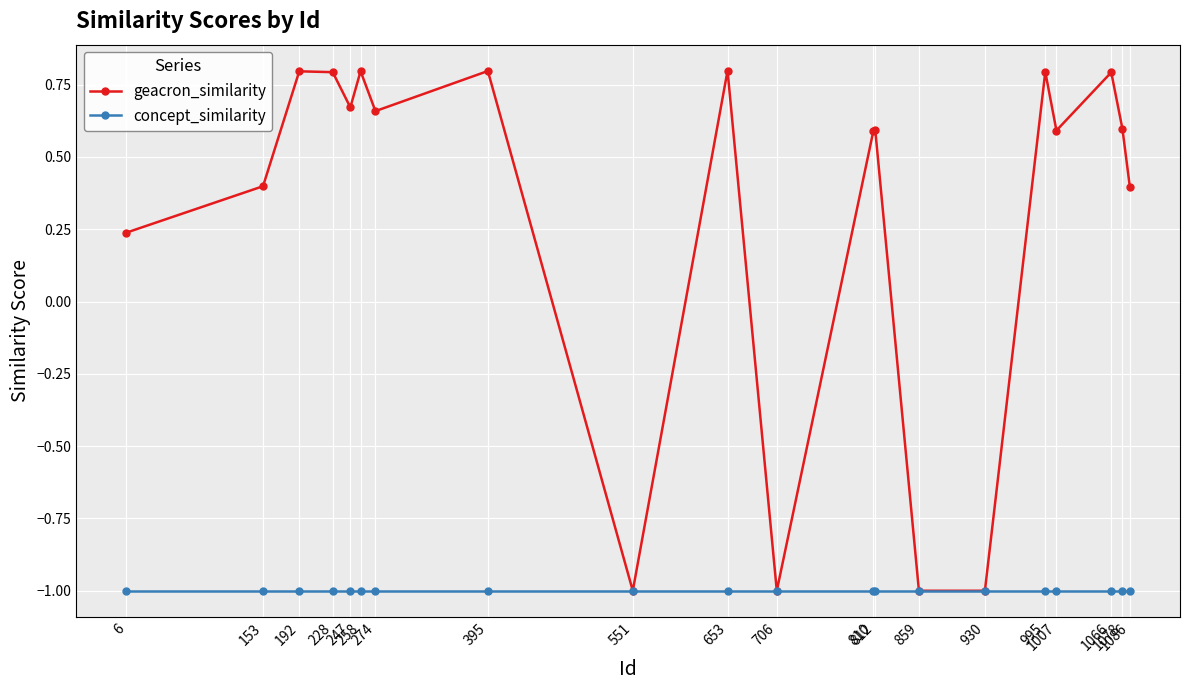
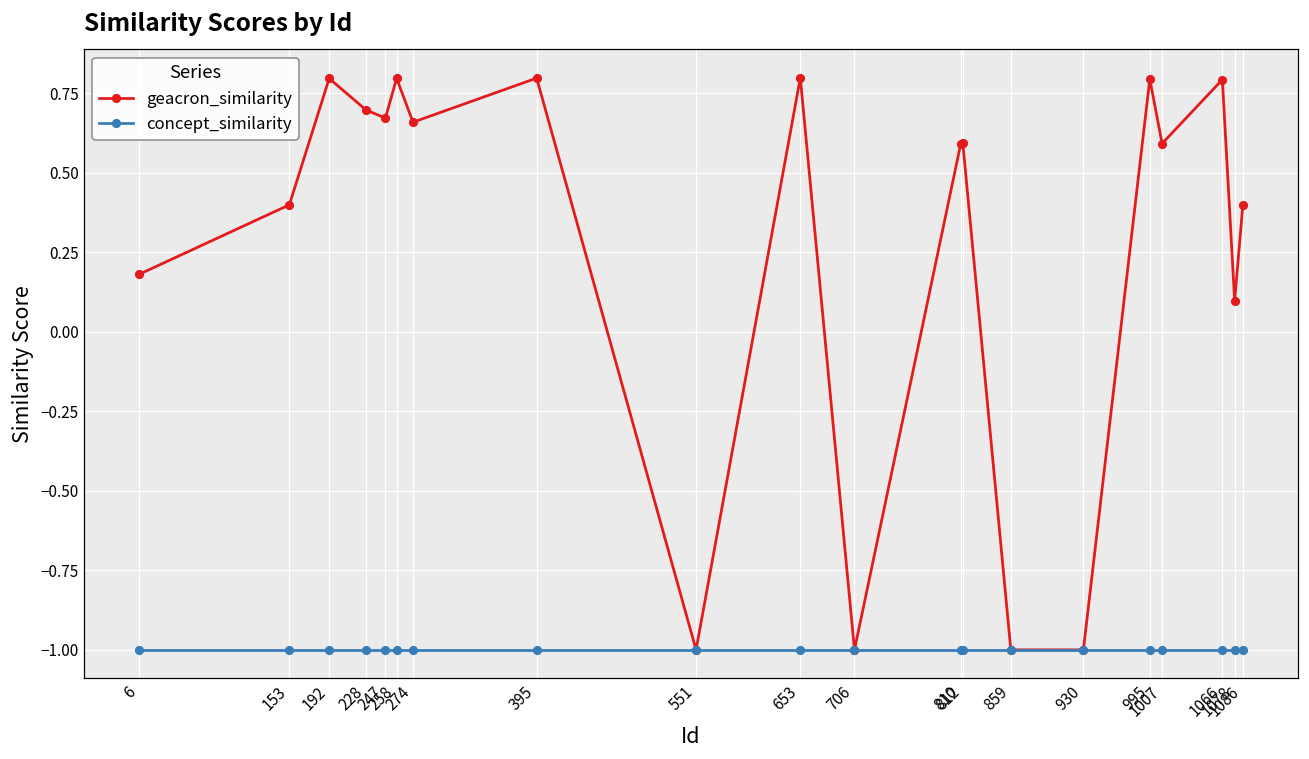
geacron_similarity, 6: 0.24 -> 0.18
geacron_similarity, 228: 0.79 -> 0.70
geacron_similarity, 1078: 0.60 -> 0.10
